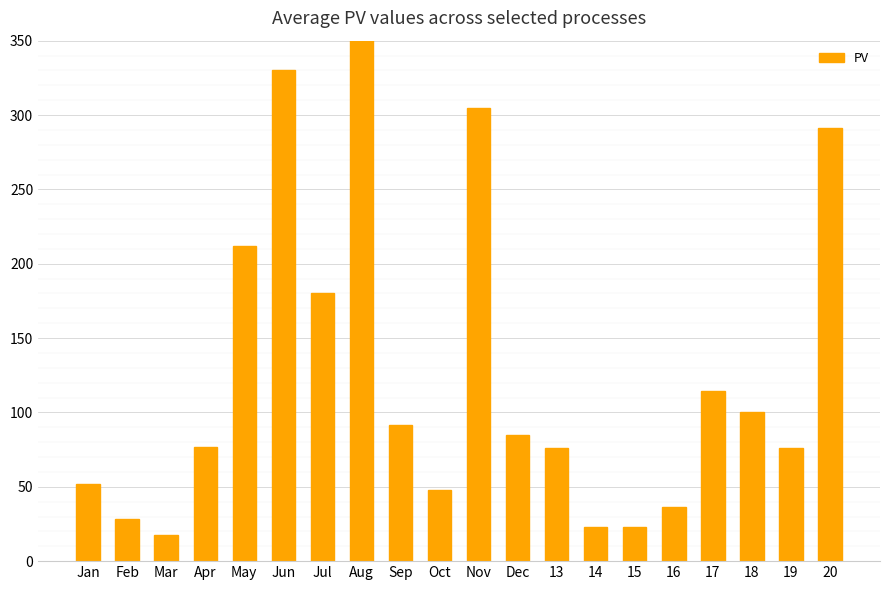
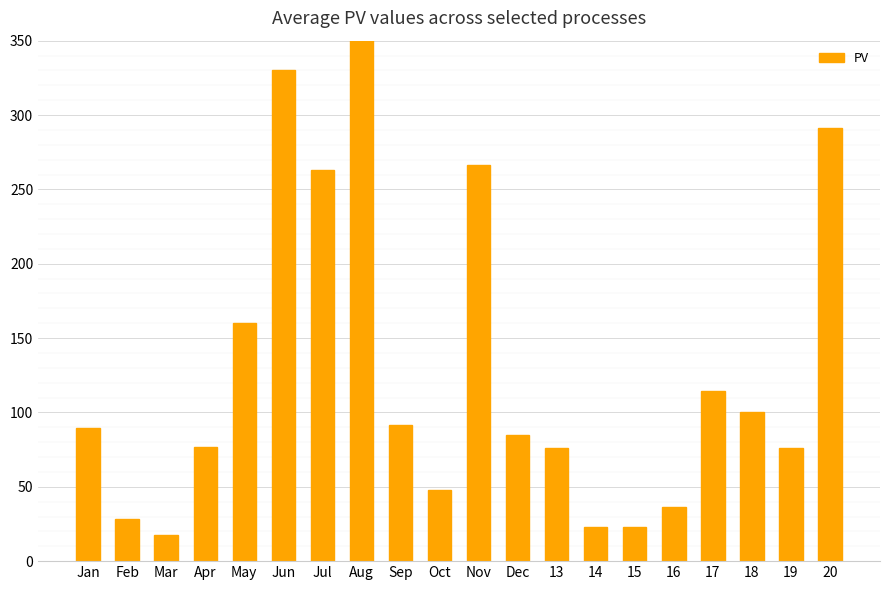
Jan: 52 -> 90
May: 212 -> 160
Jul: 180 -> 263
Nov: 305 -> 266
